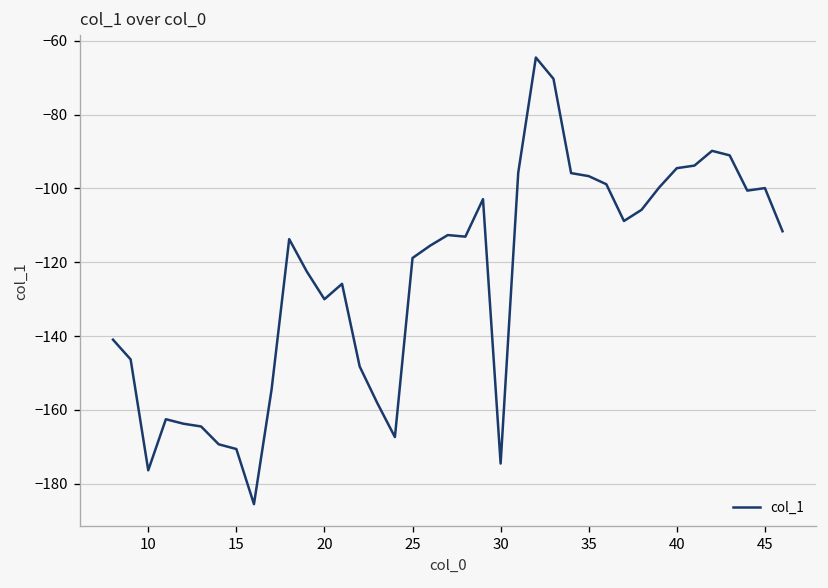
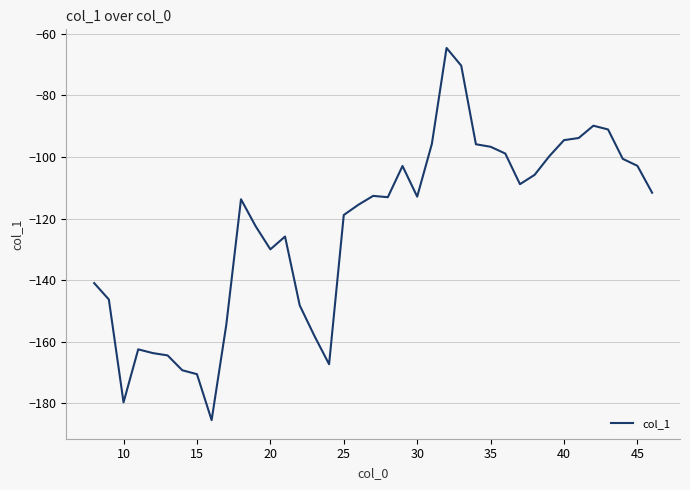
10: -176 -> -180
30: -175 -> -113
45: -100 -> -103
